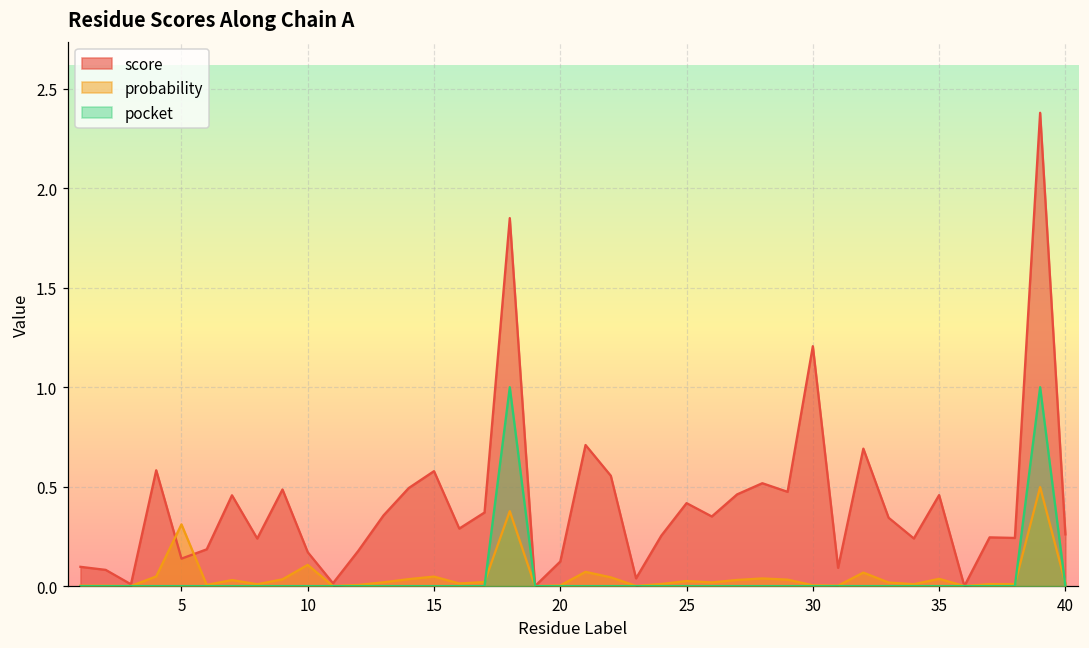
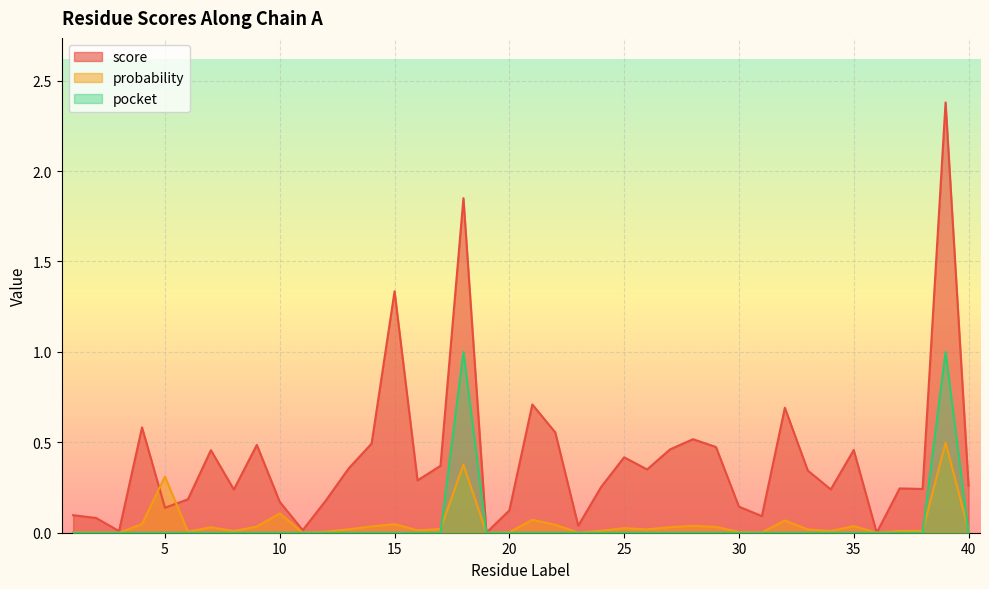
score, 15: 0.58 -> 1.34
score, 30: 1.21 -> 0.14
